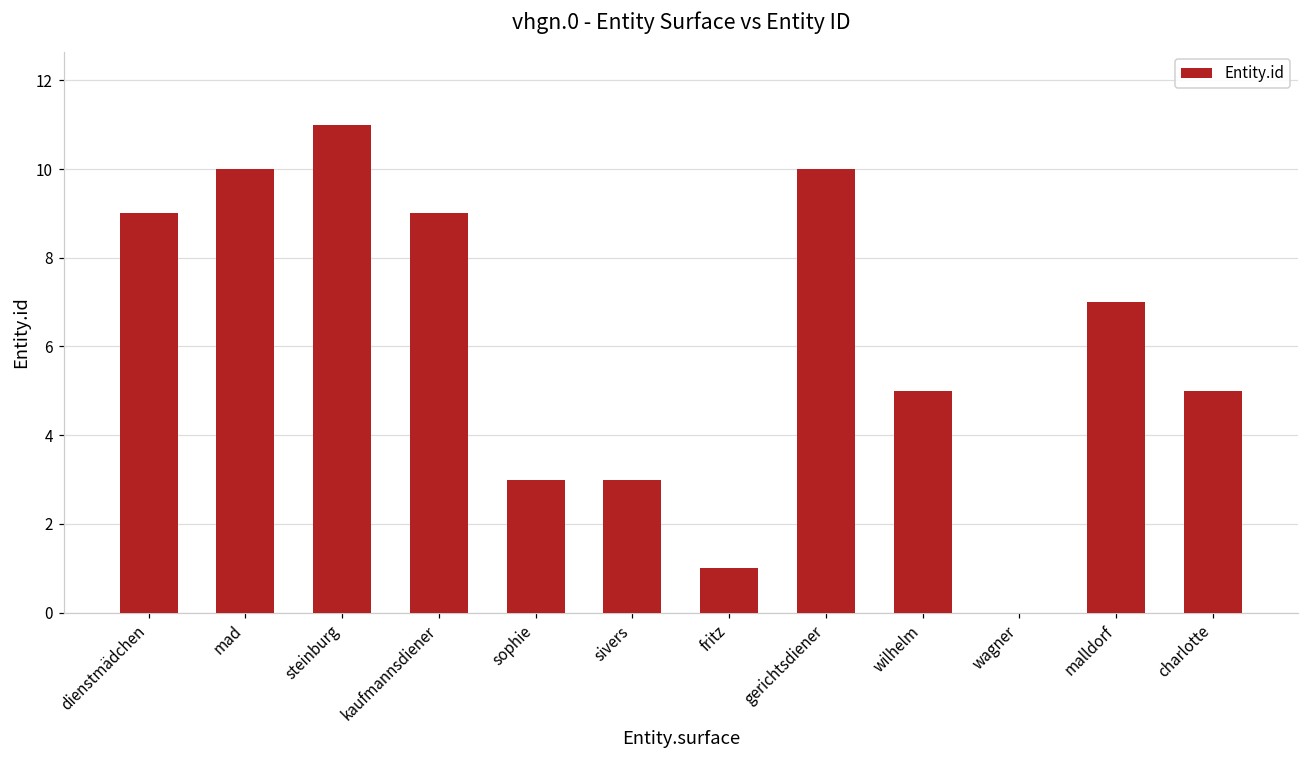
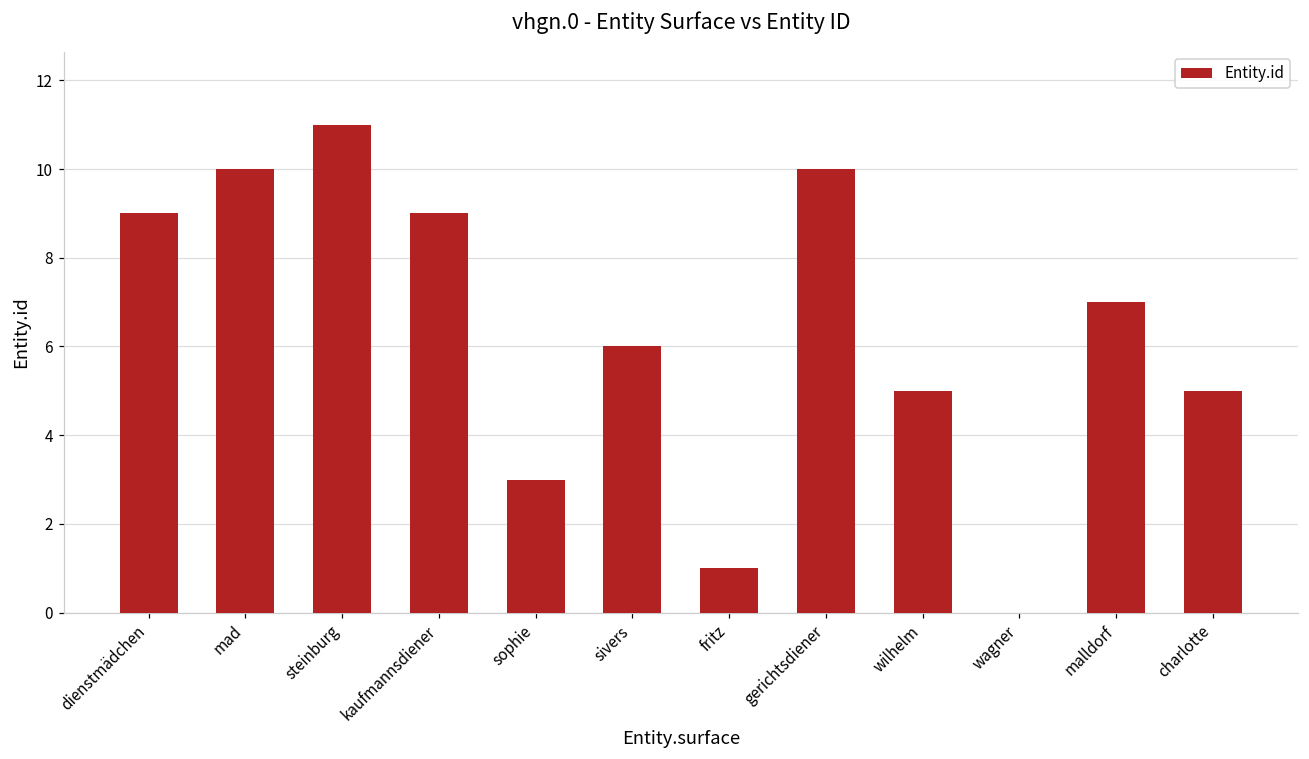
sivers: 3 -> 6
